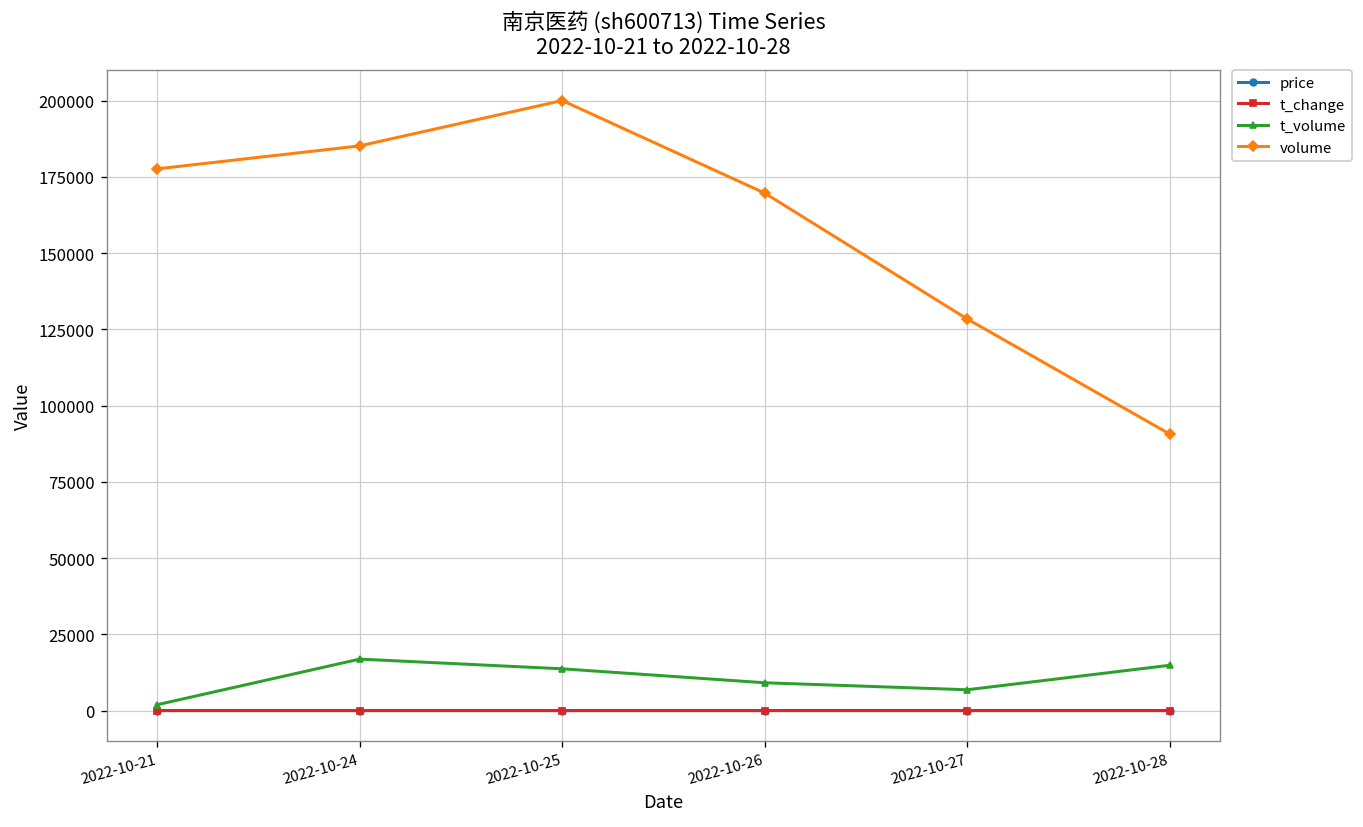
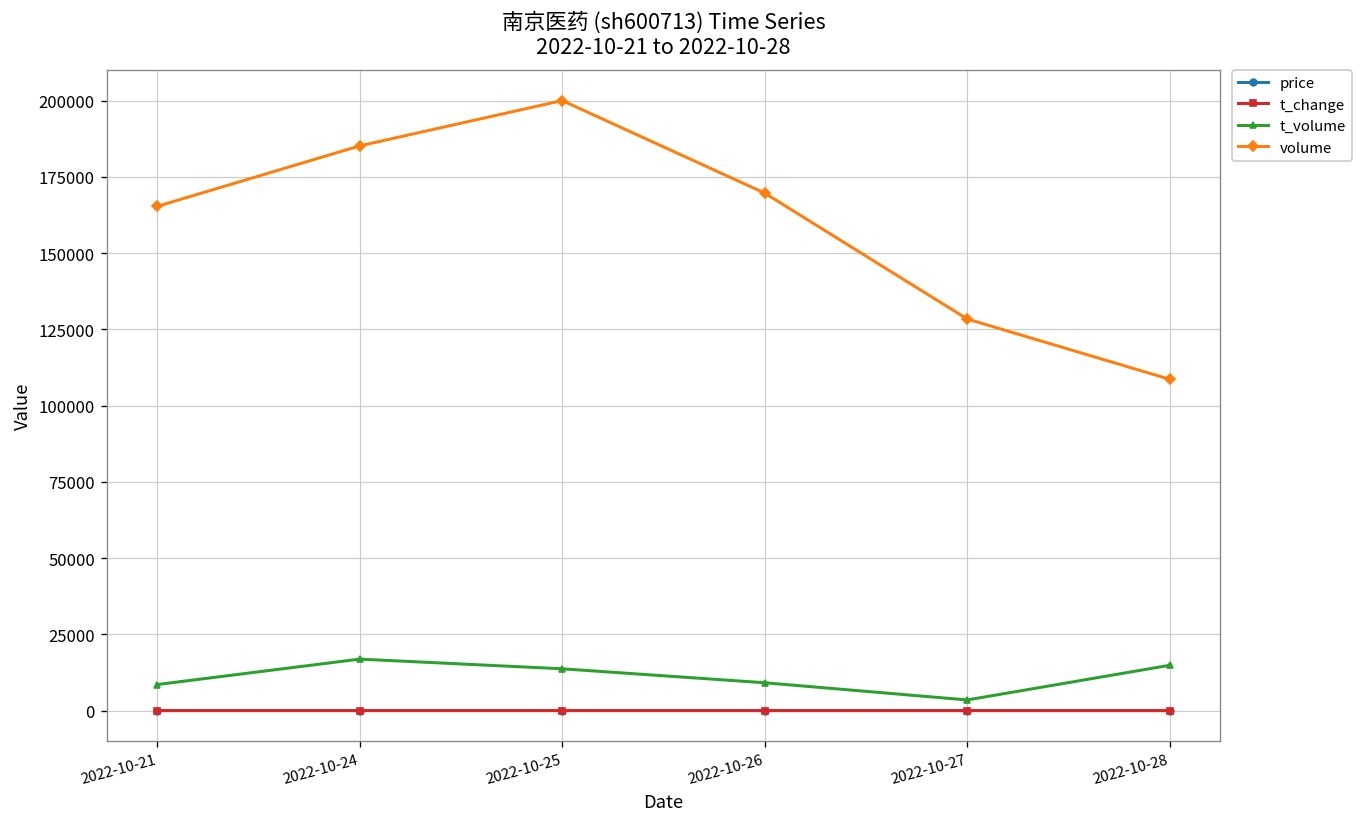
t_volume, 2022-10-21: 2000 -> 9000
volume, 2022-10-21: 178000 -> 165000
t_volume, 2022-10-27: 7000 -> 3000
volume, 2022-10-28: 91000 -> 109000
